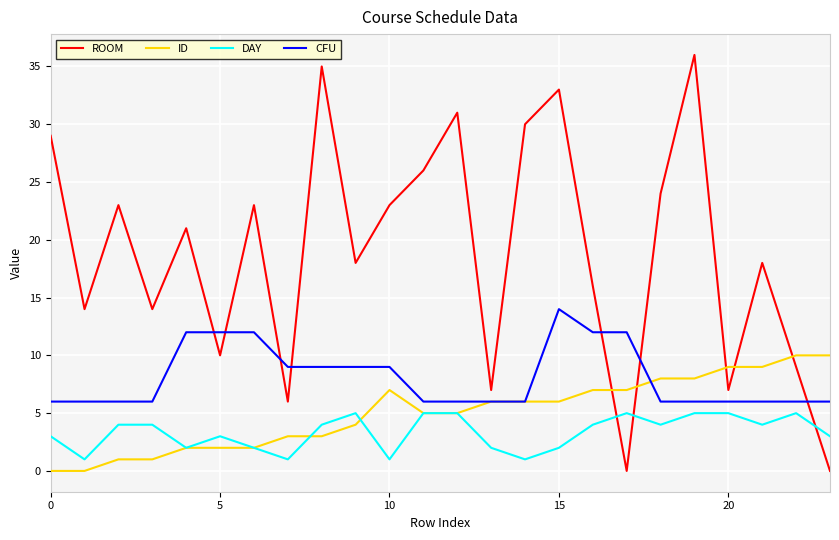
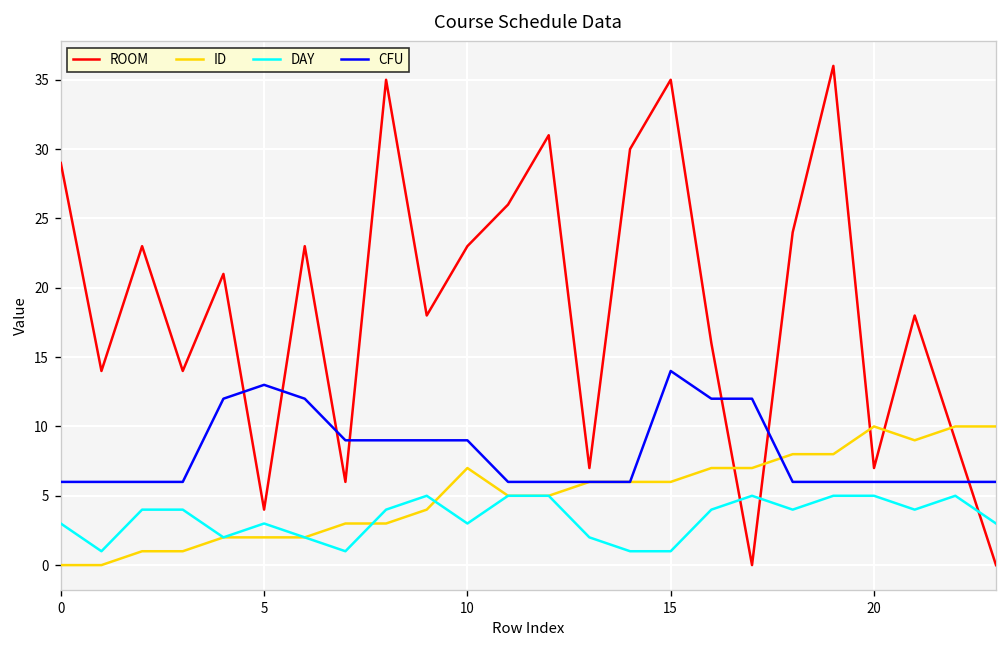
ROOM, 5: 10 -> 4
CFU, 5: 12 -> 13
DAY, 10: 1 -> 3
ROOM, 15: 33 -> 35
DAY, 15: 2 -> 1
ID, 20: 9 -> 10
